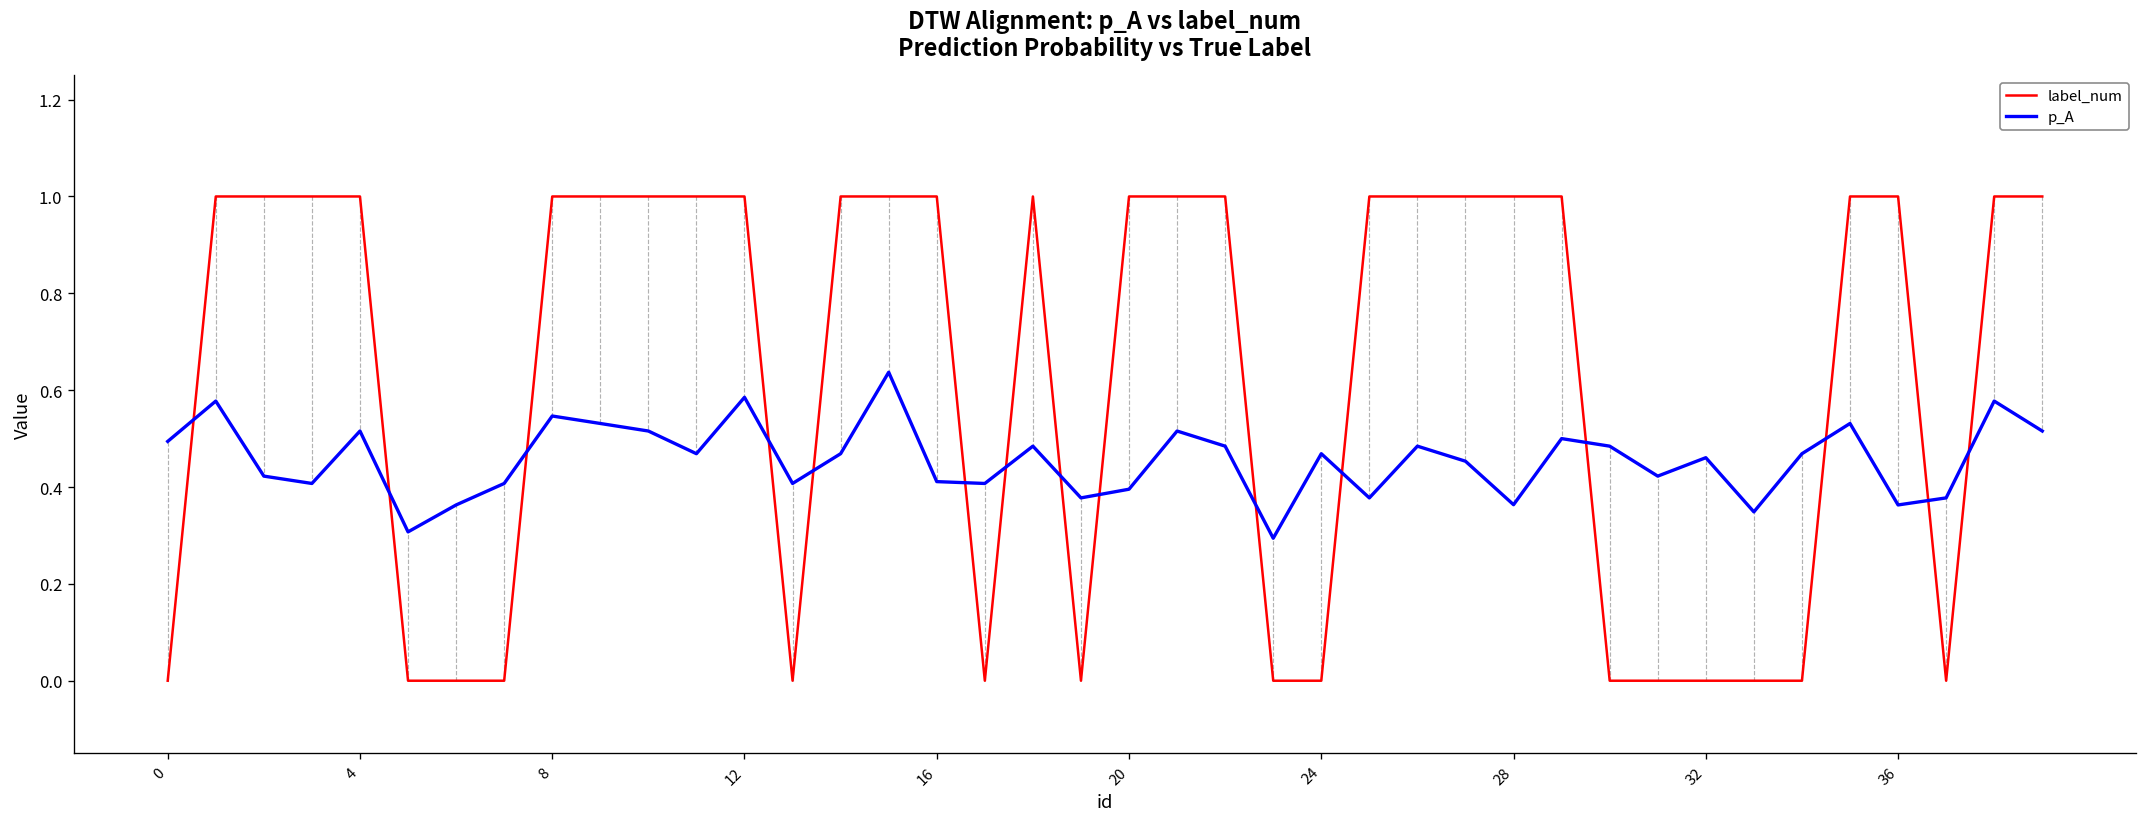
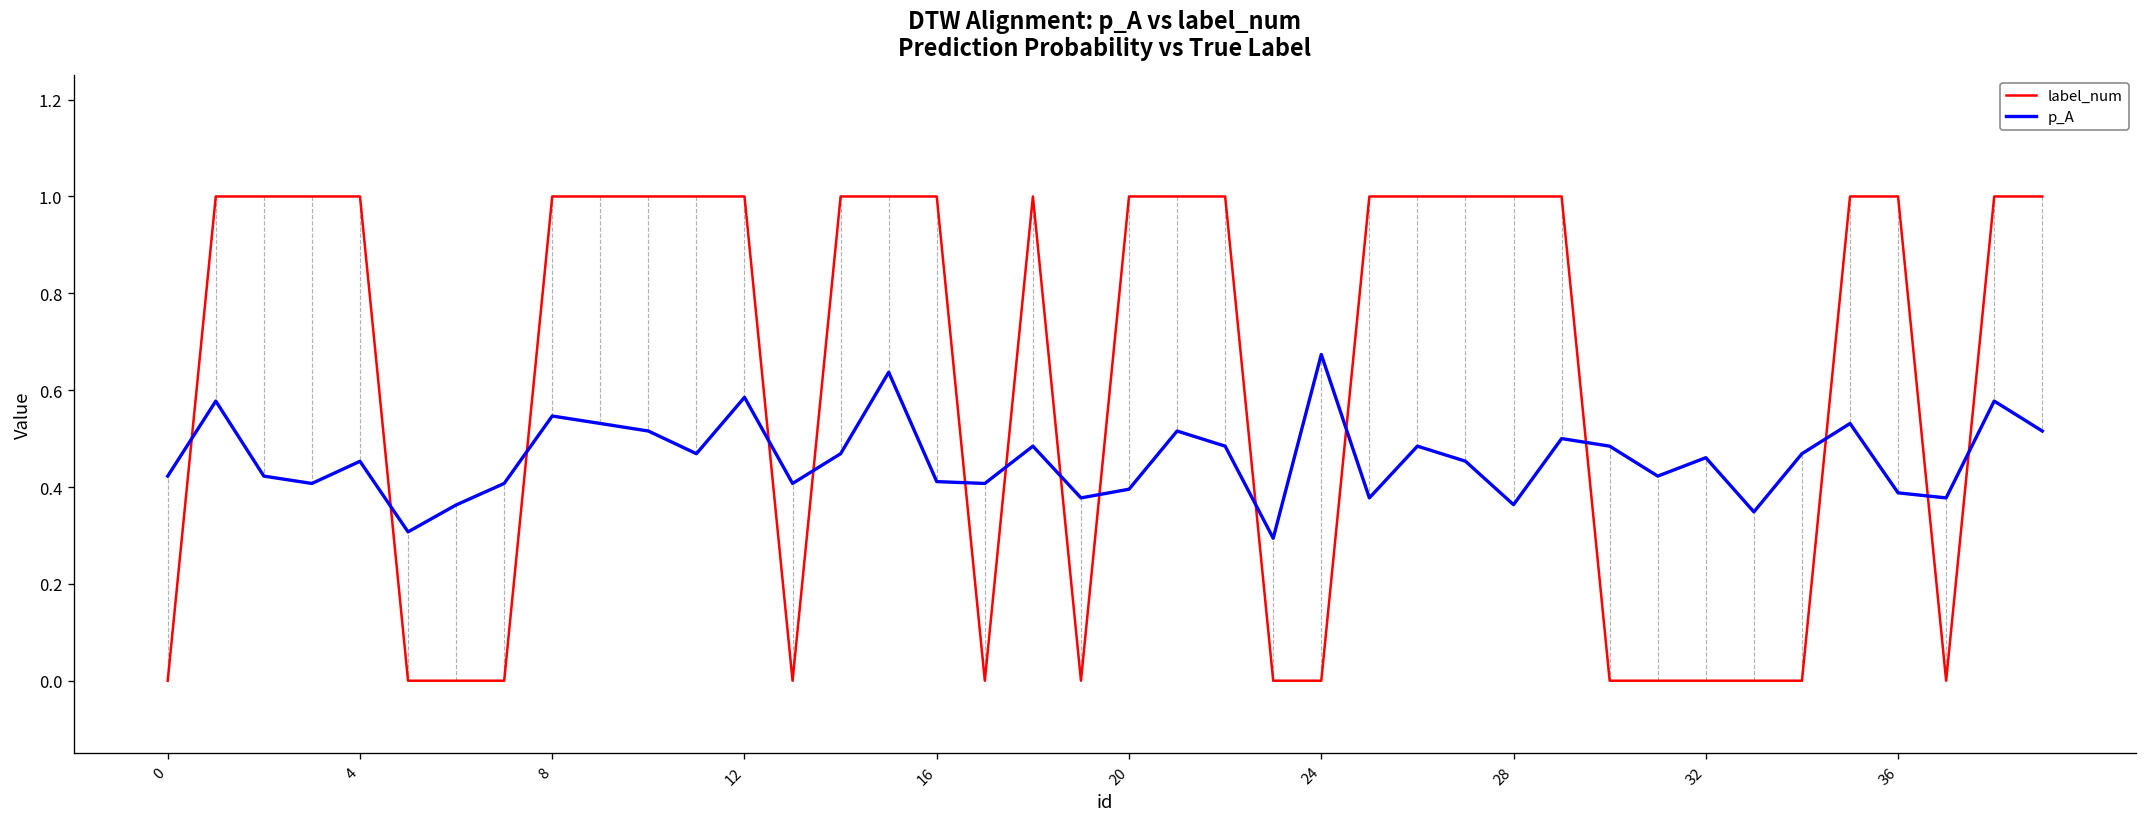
p_A, 0: 0.49 -> 0.42
p_A, 4: 0.52 -> 0.45
p_A, 24: 0.47 -> 0.67
p_A, 36: 0.36 -> 0.39
